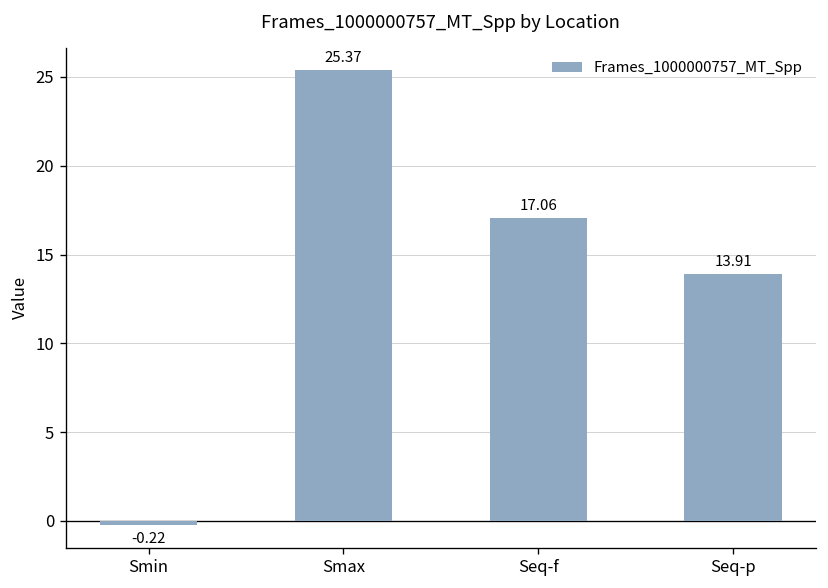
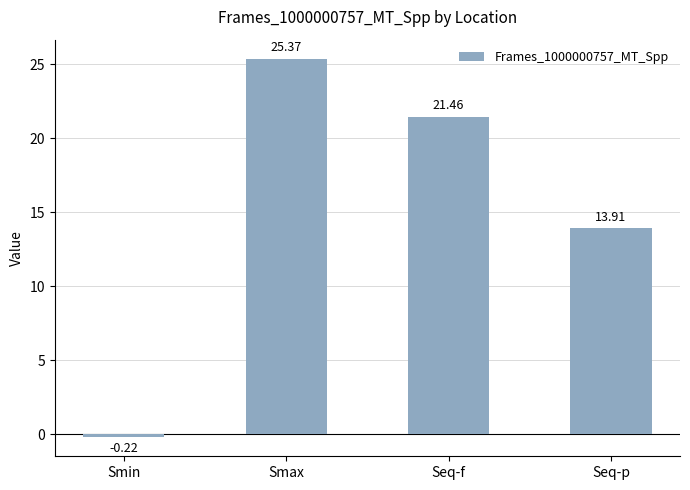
Seq-f: 17.06 -> 21.46
